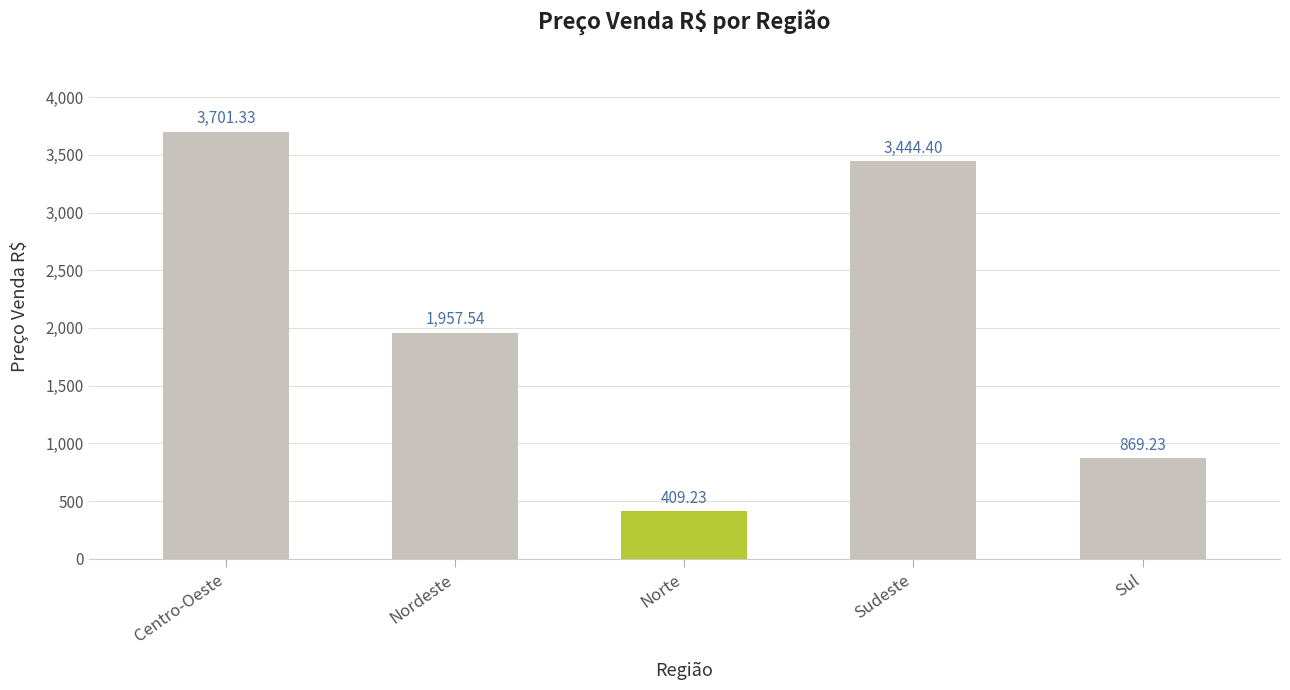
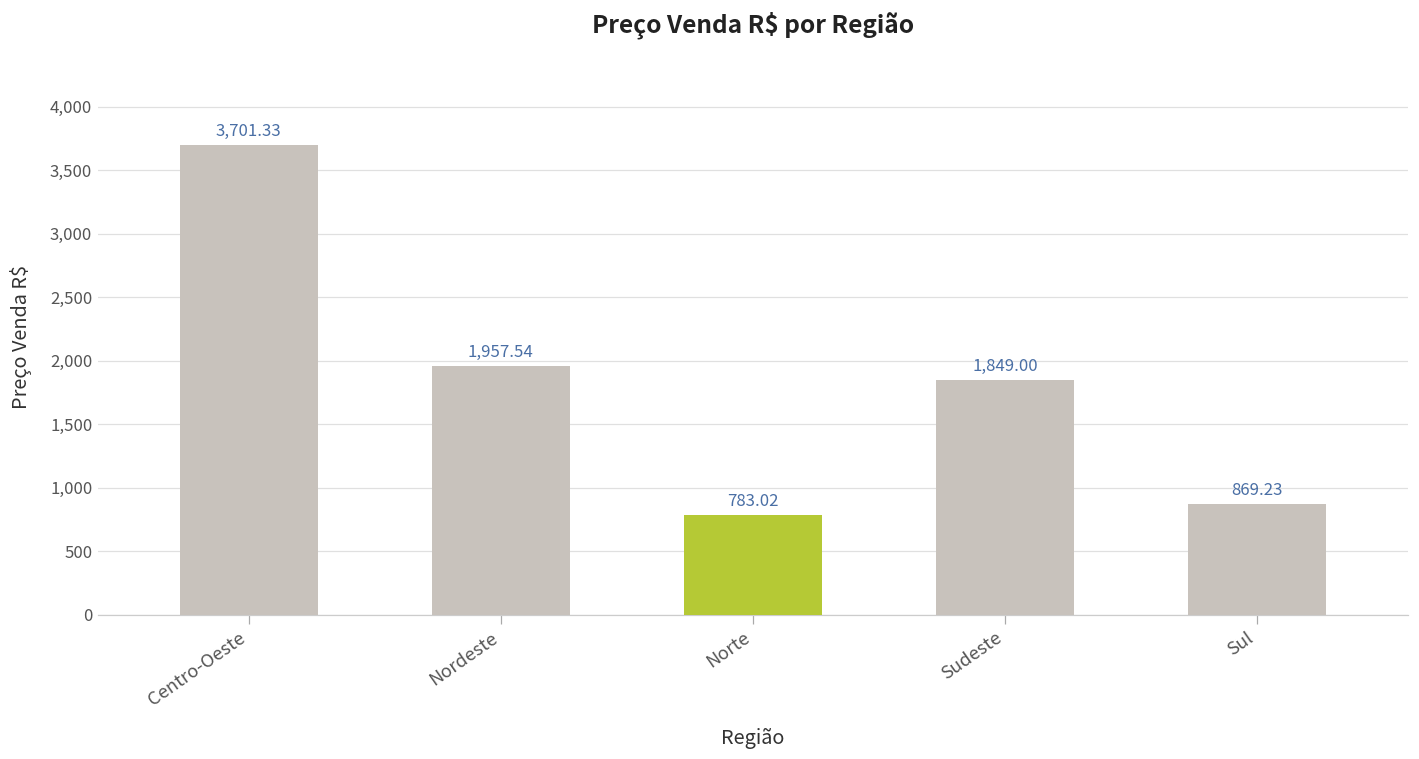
Norte: 409.23 -> 783.02
Sudeste: 3,444.40 -> 1,849.00
